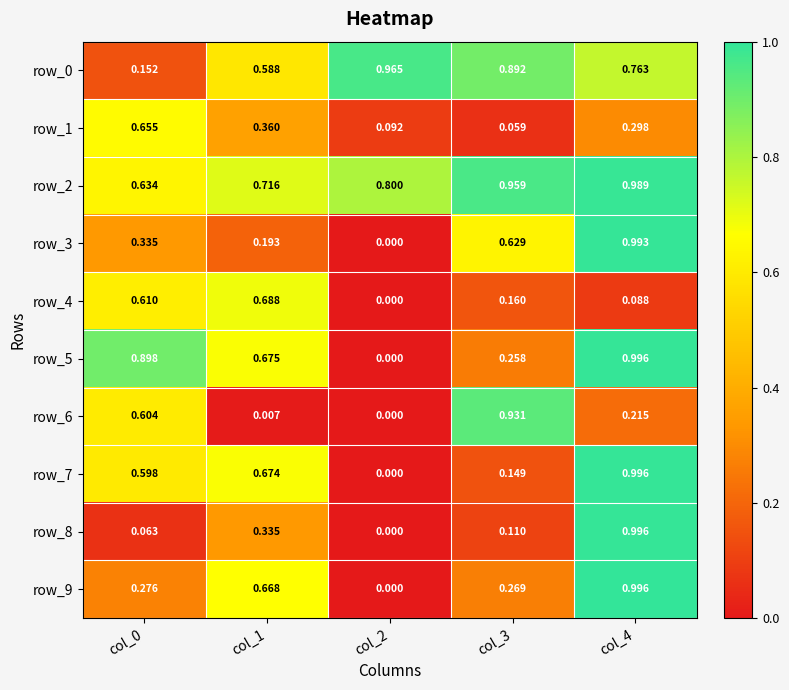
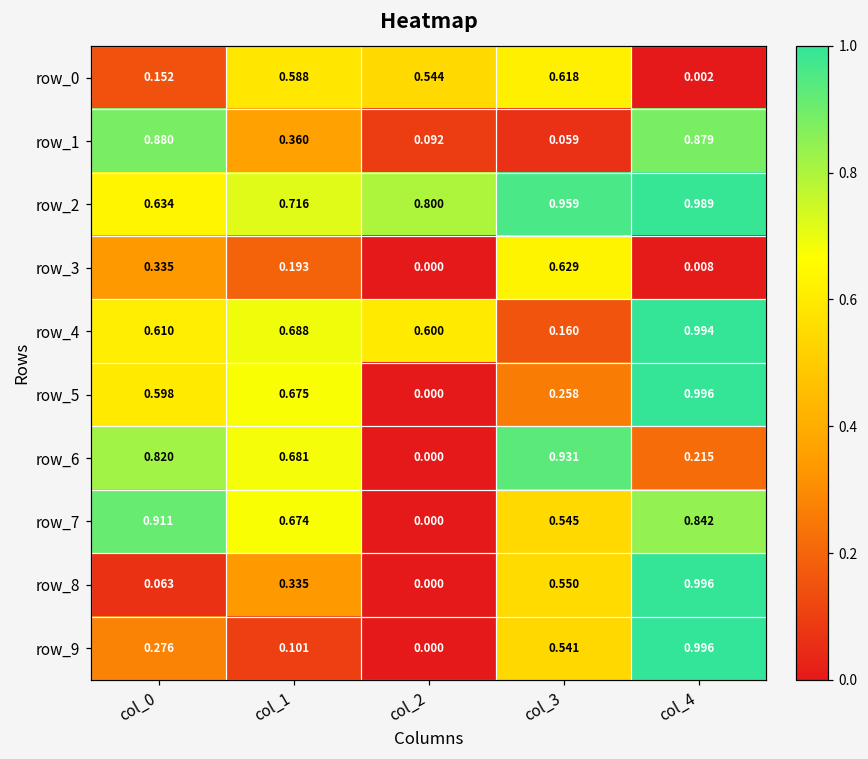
row_0, col_2: 0.965 -> 0.544
row_0, col_3: 0.892 -> 0.618
row_0, col_4: 0.763 -> 0.002
row_1, col_0: 0.655 -> 0.880
row_1, col_4: 0.298 -> 0.879
row_3, col_4: 0.993 -> 0.008
row_4, col_2: 0.000 -> 0.600
row_4, col_4: 0.088 -> 0.994
row_5, col_0: 0.898 -> 0.598
row_6, col_0: 0.604 -> 0.820
row_6, col_1: 0.007 -> 0.681
row_7, col_0: 0.598 -> 0.911
row_7, col_3: 0.149 -> 0.545
row_7, col_4: 0.996 -> 0.842
row_8, col_3: 0.110 -> 0.550
row_9, col_1: 0.668 -> 0.101
row_9, col_3: 0.269 -> 0.541
